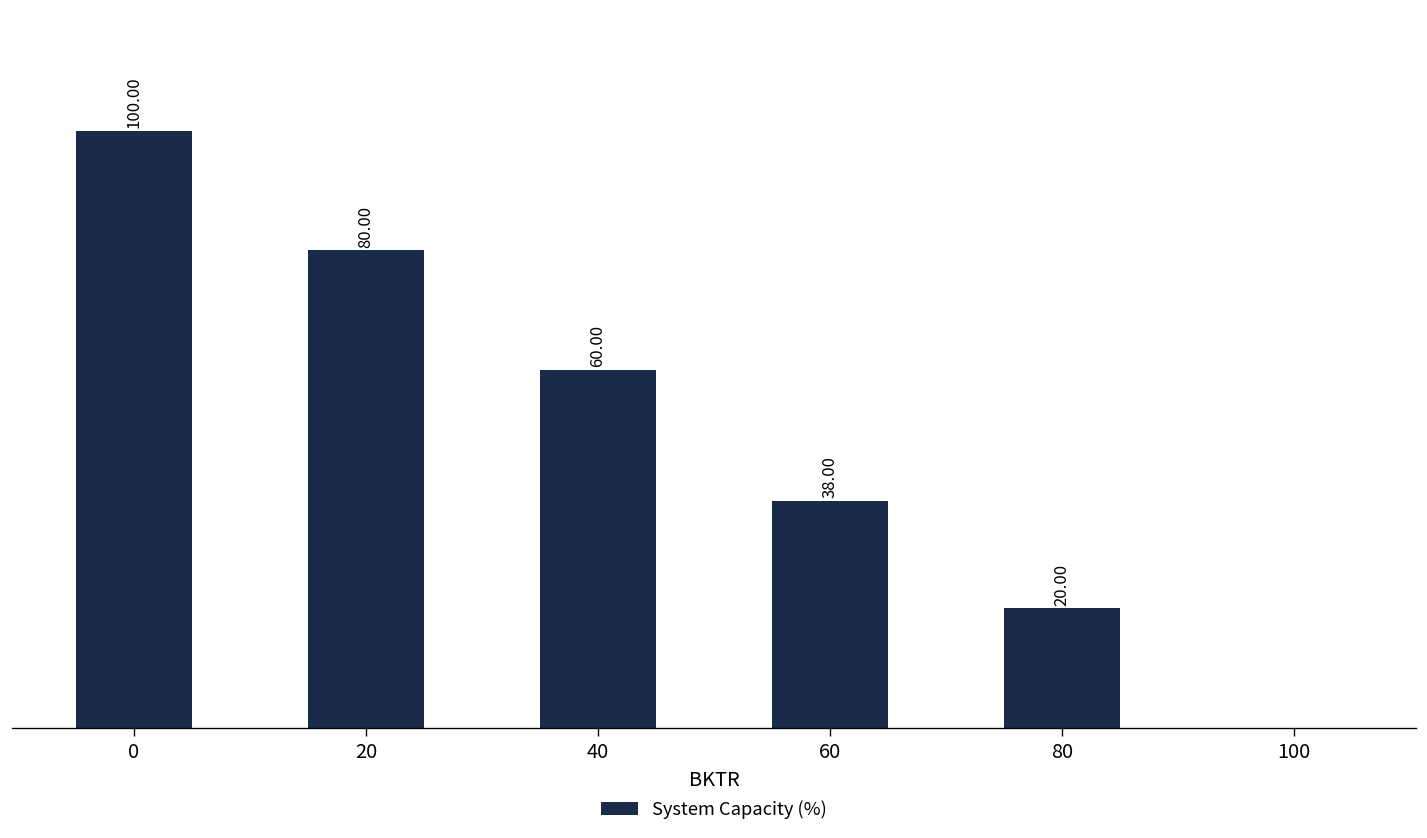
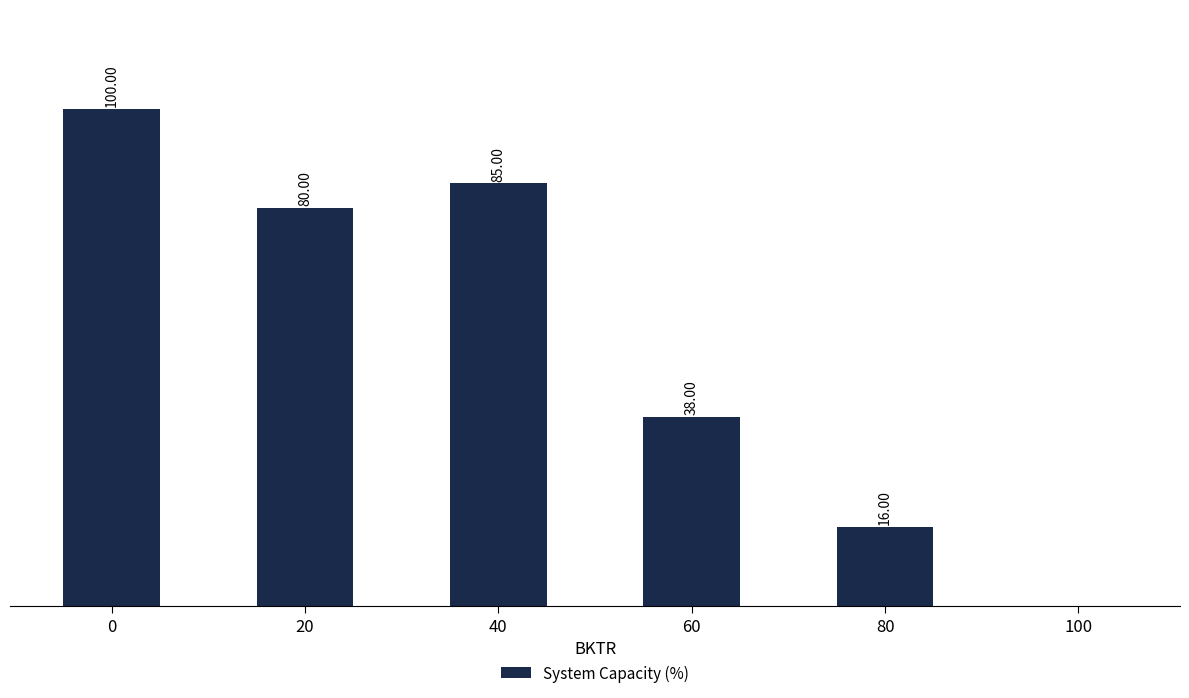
40: 60.00 -> 85.00
80: 20.00 -> 16.00
